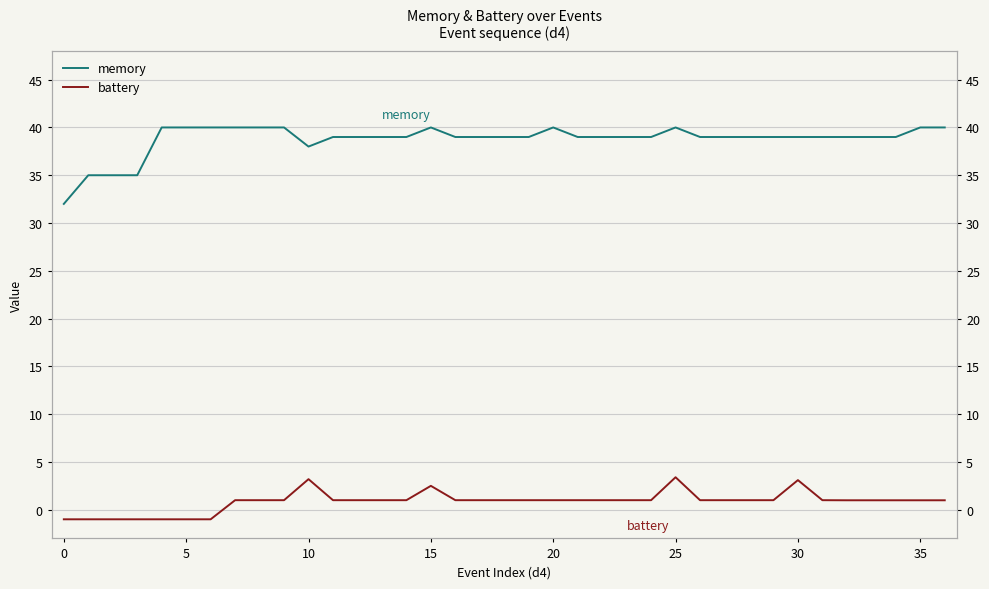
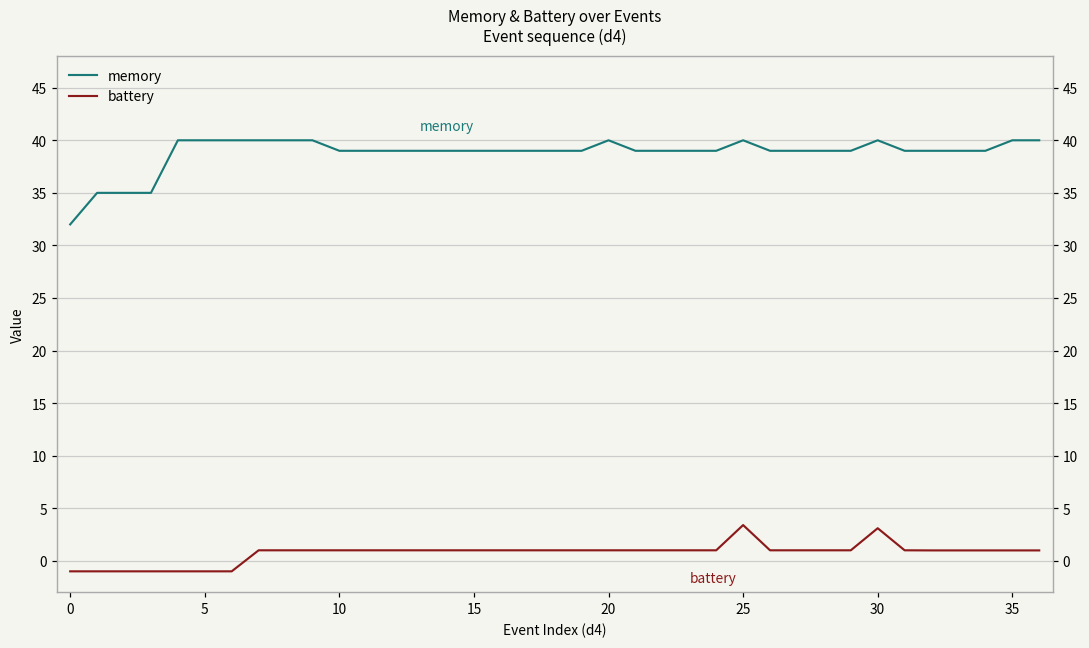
memory, 10: 38 -> 39
battery, 10: 3 -> 1
memory, 15: 40 -> 39
battery, 15: 3 -> 1
memory, 30: 39 -> 40
